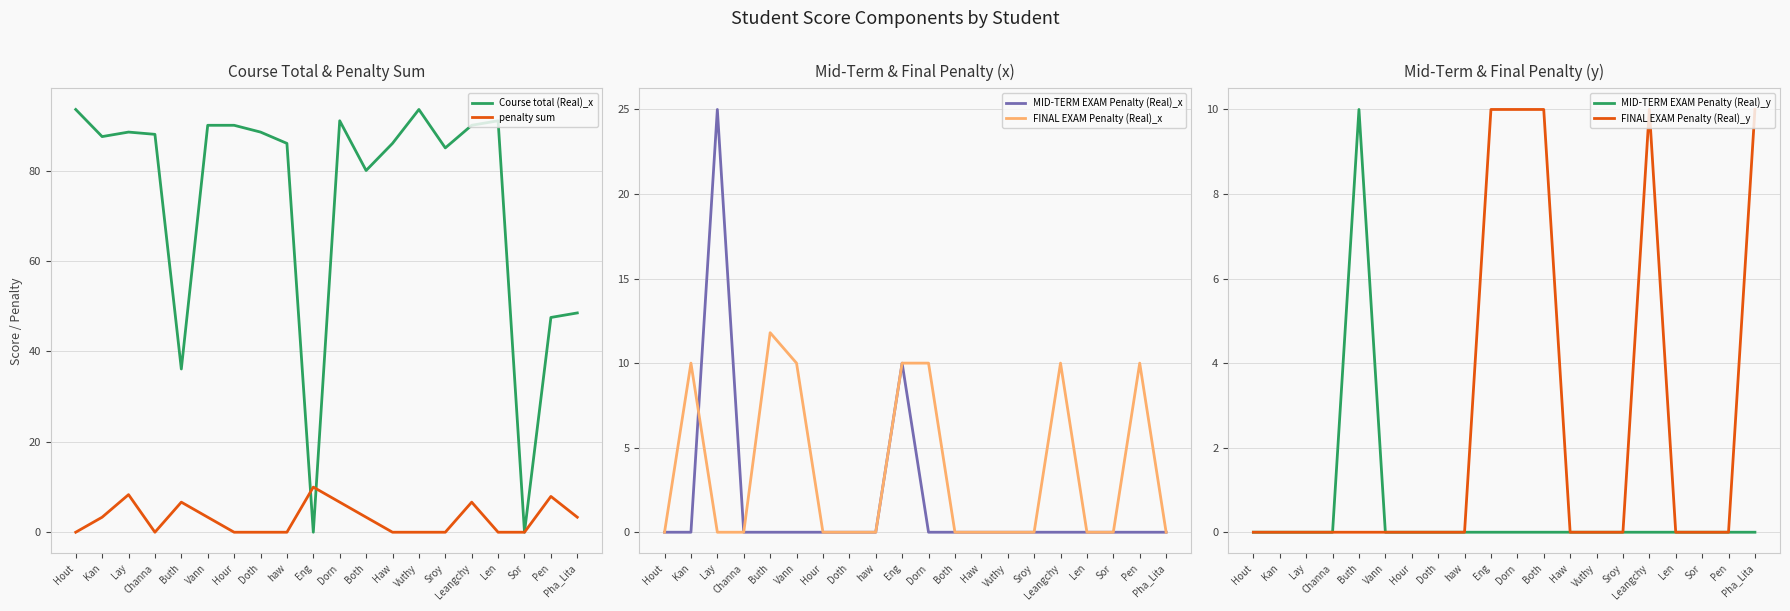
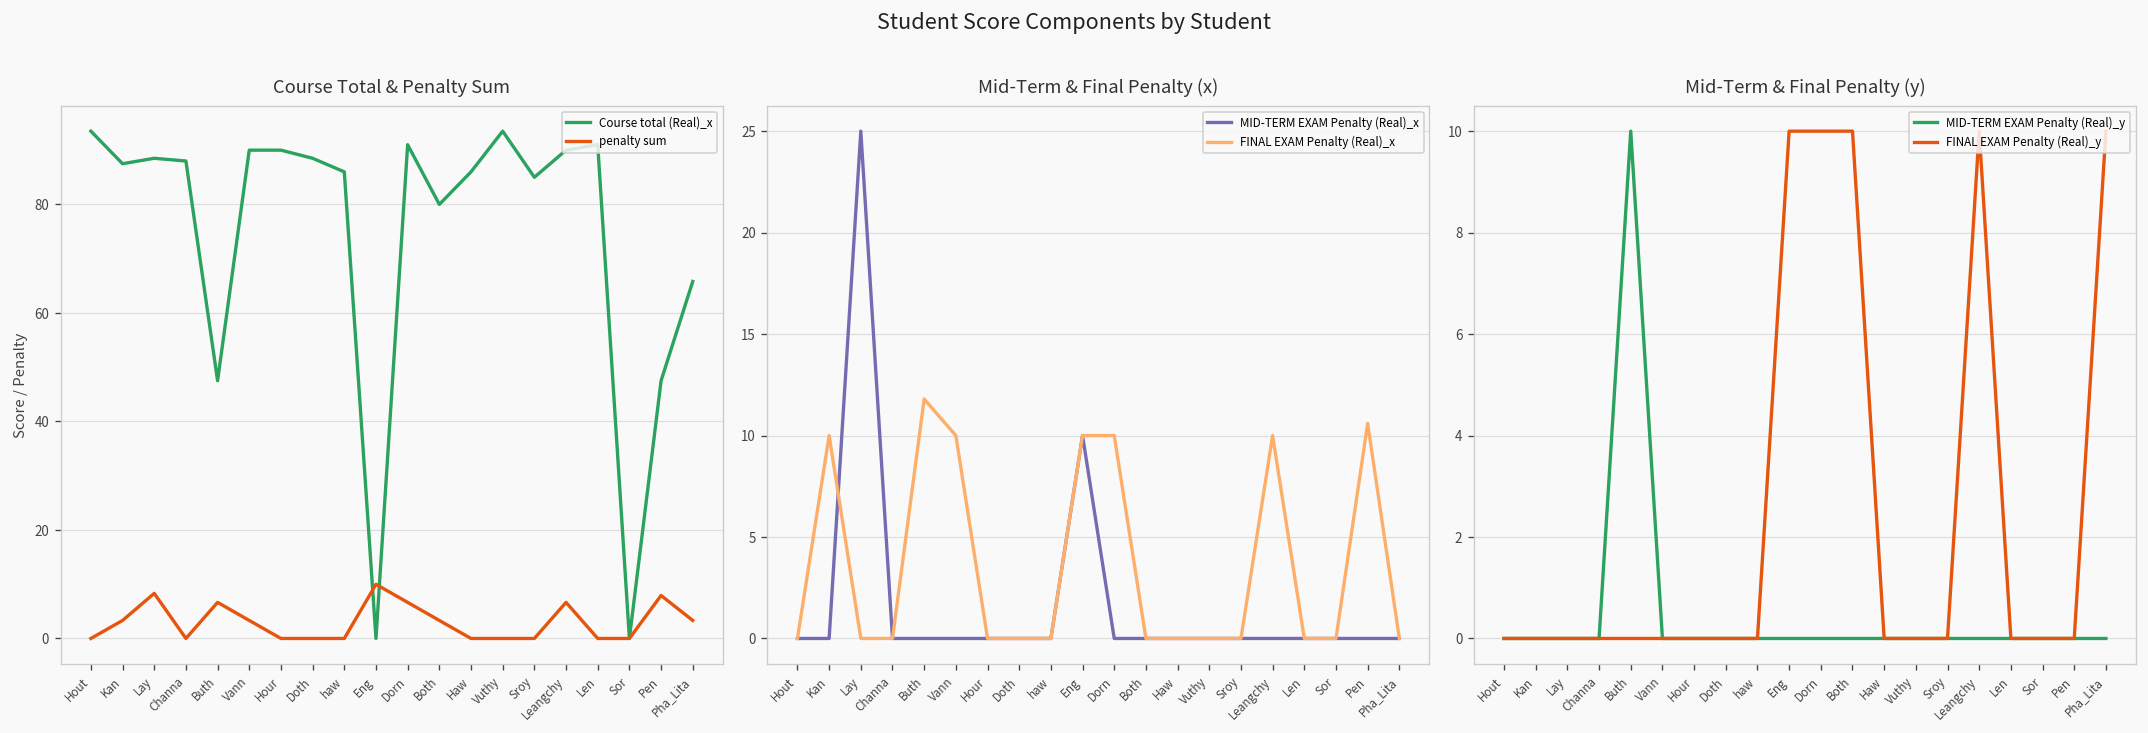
Course Total & Penalty Sum, Course total (Real)_x, Buth: 36 -> 48
Course Total & Penalty Sum, Course total (Real)_x, Pha_Lita: 49 -> 66
Mid-Term & Final Penalty (x), FINAL EXAM Penalty (Real)_x, Pen: 10.0 -> 10.6
